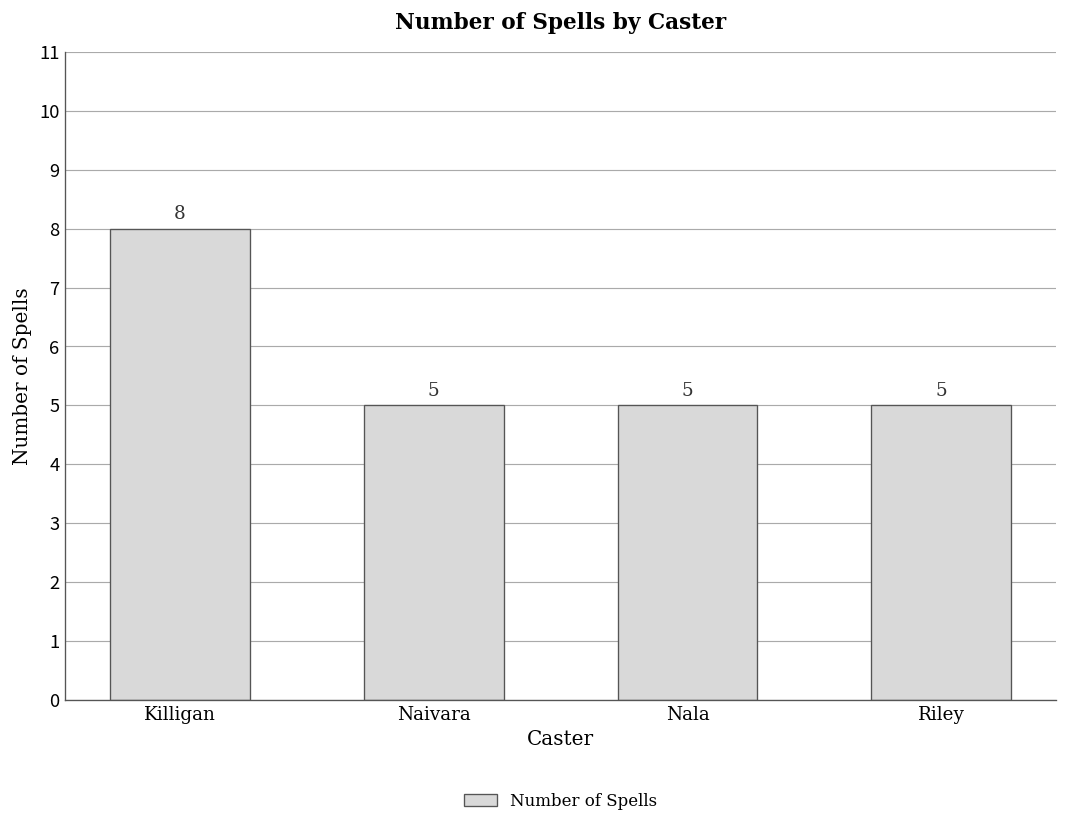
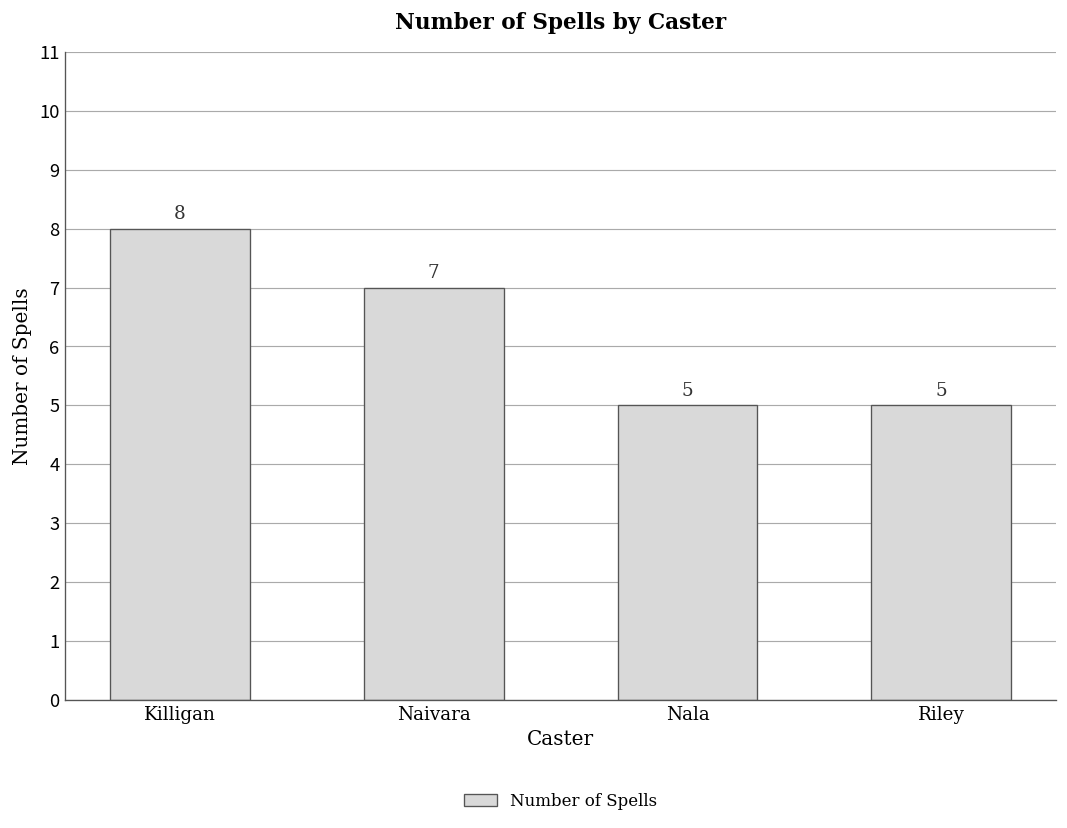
Naivara: 5 -> 7
